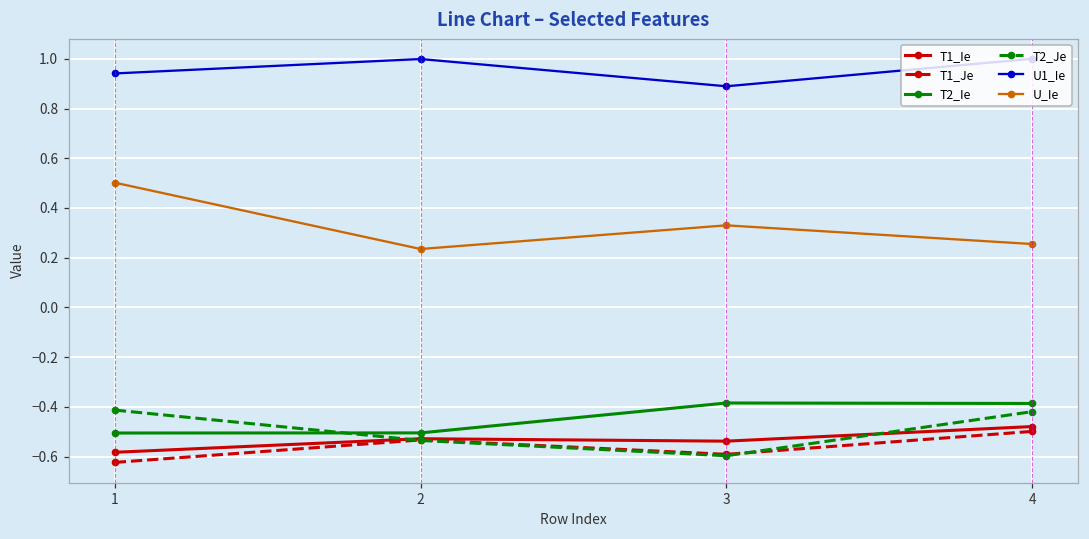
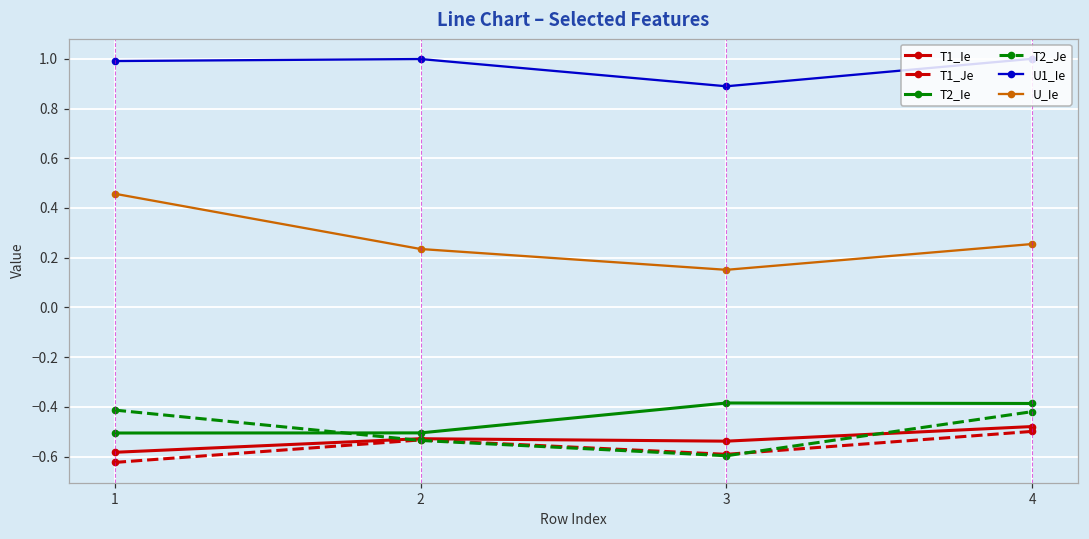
U1_Ie, 1: 0.94 -> 0.99
U_Ie, 1: 0.50 -> 0.46
U_Ie, 3: 0.33 -> 0.15
